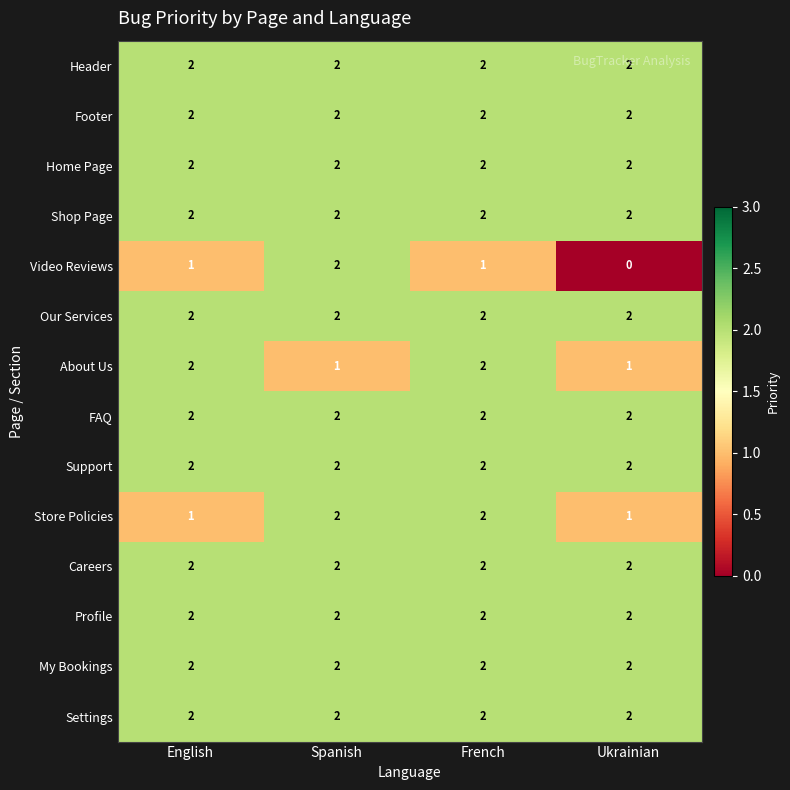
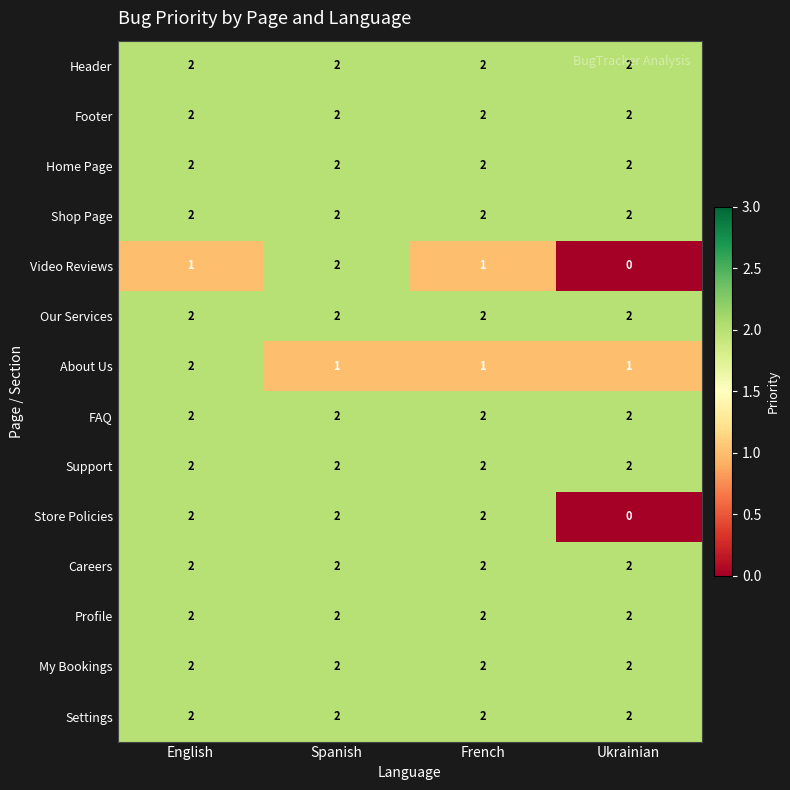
About Us, French: 2 -> 1
Store Policies, English: 1 -> 2
Store Policies, Ukrainian: 1 -> 0
